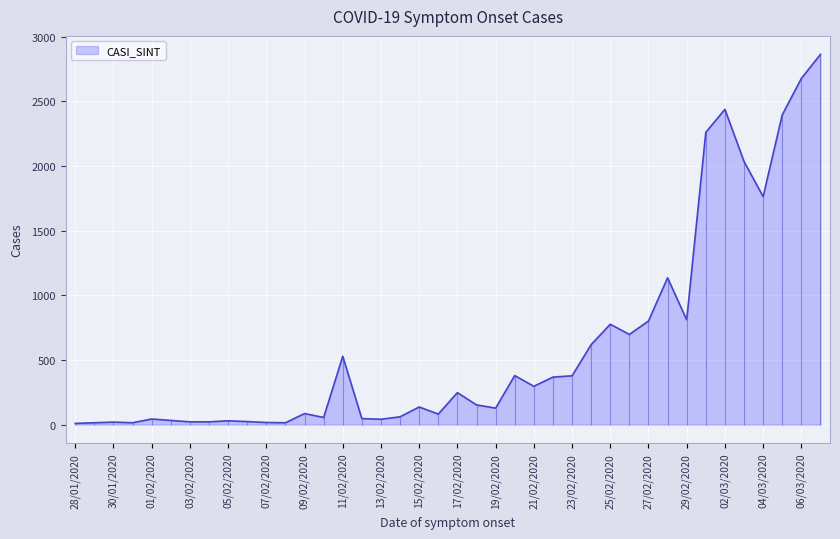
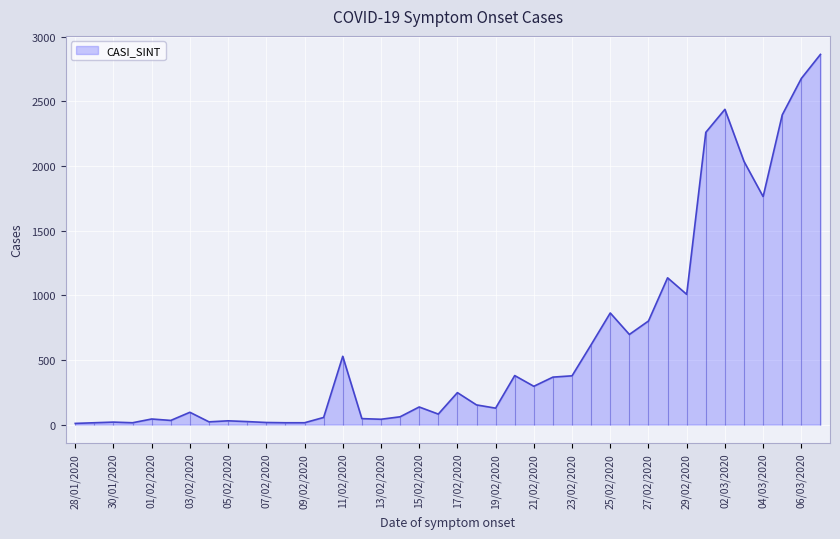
03/02/2020: 20 -> 100
09/02/2020: 90 -> 10
25/02/2020: 780 -> 860
29/02/2020: 810 -> 1010
